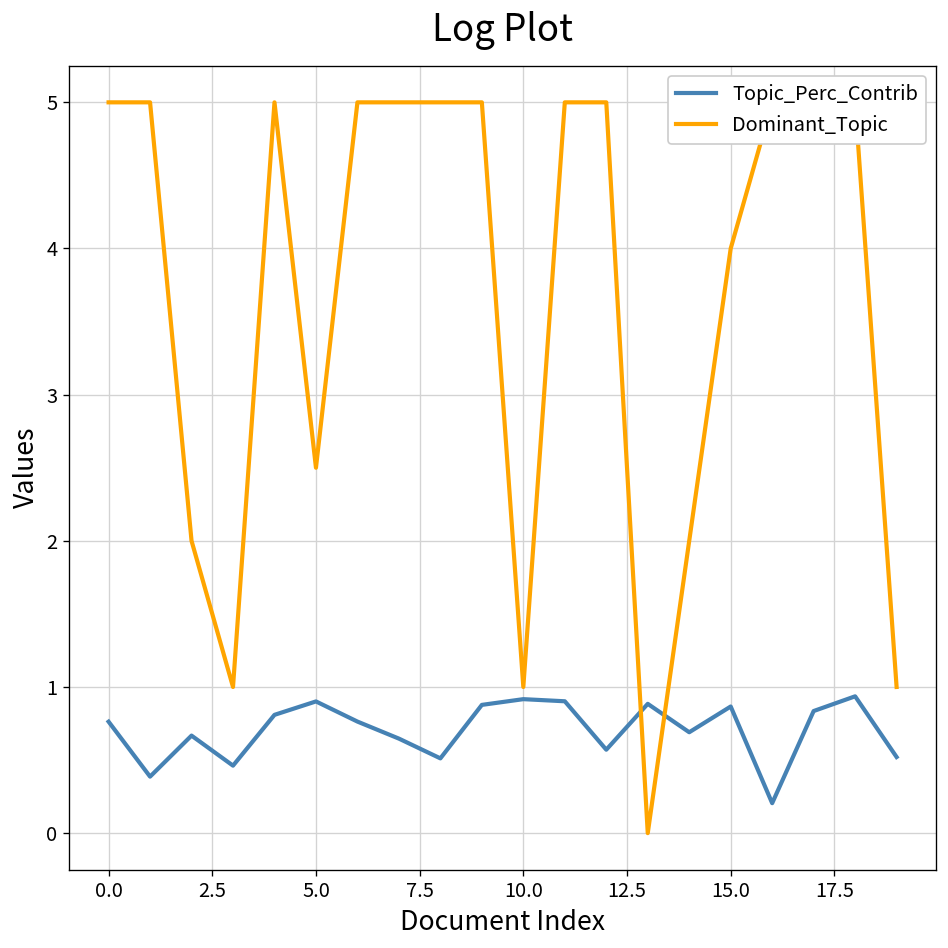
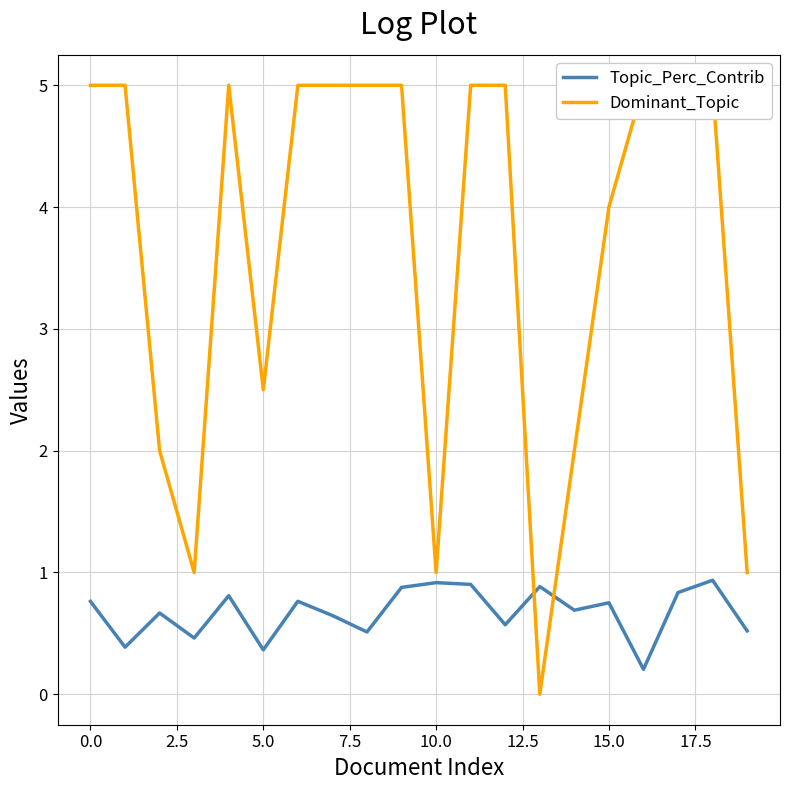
Topic_Perc_Contrib, 5.0: 0.90 -> 0.36
Topic_Perc_Contrib, 15.0: 0.87 -> 0.75
